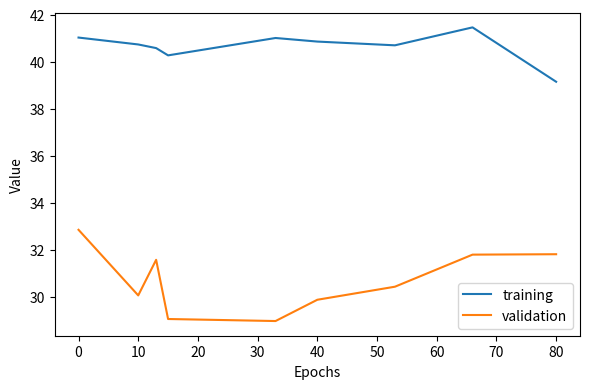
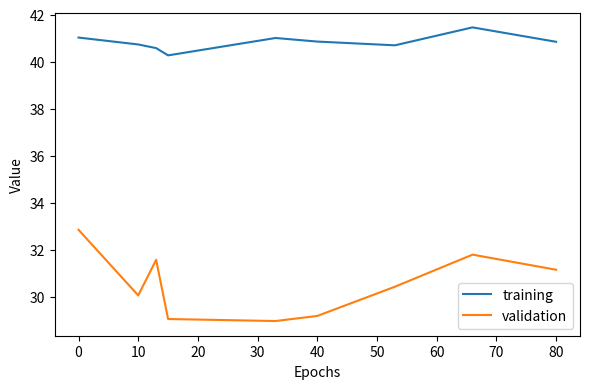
validation, 40: 29.9 -> 29.2
training, 80: 39.1 -> 40.8
validation, 80: 31.8 -> 31.2
